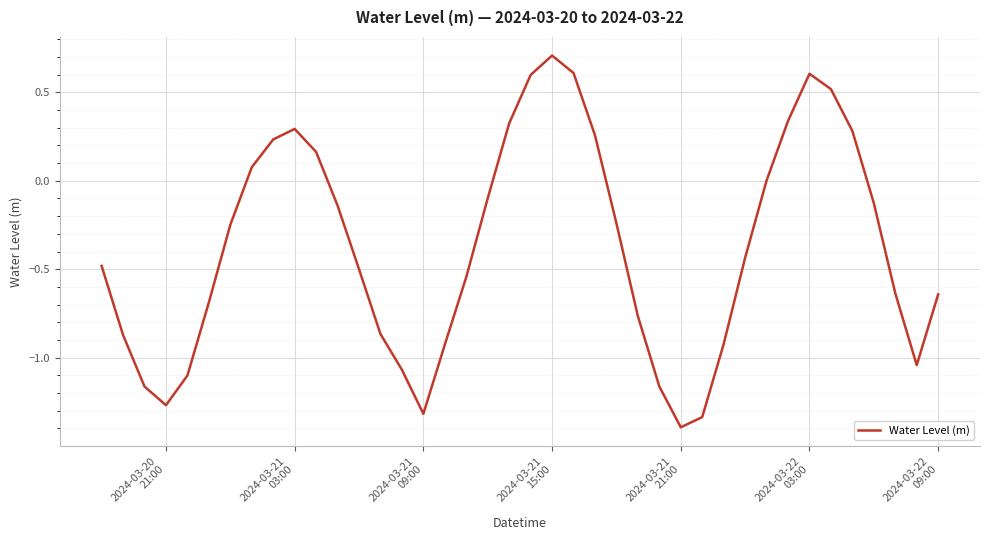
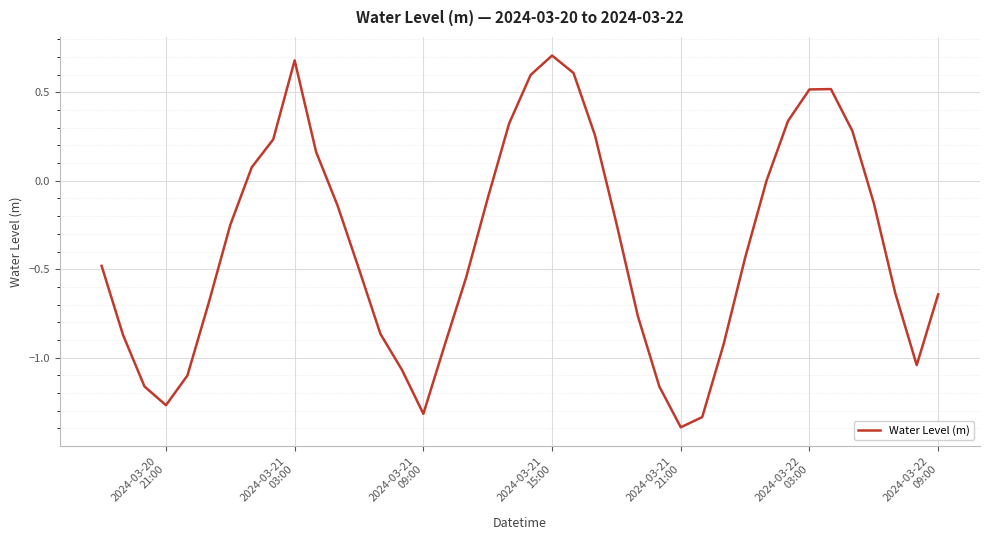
2024-03-21 03:00: 0.29 -> 0.68
2024-03-22 03:00: 0.61 -> 0.52
